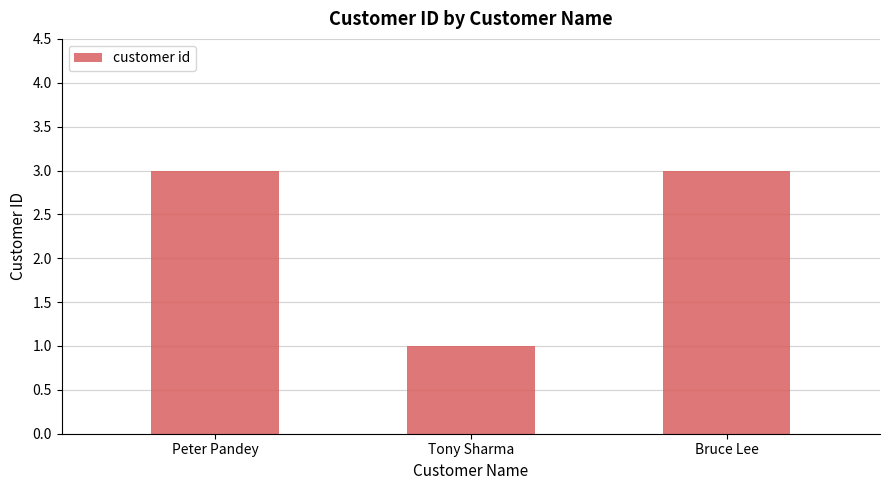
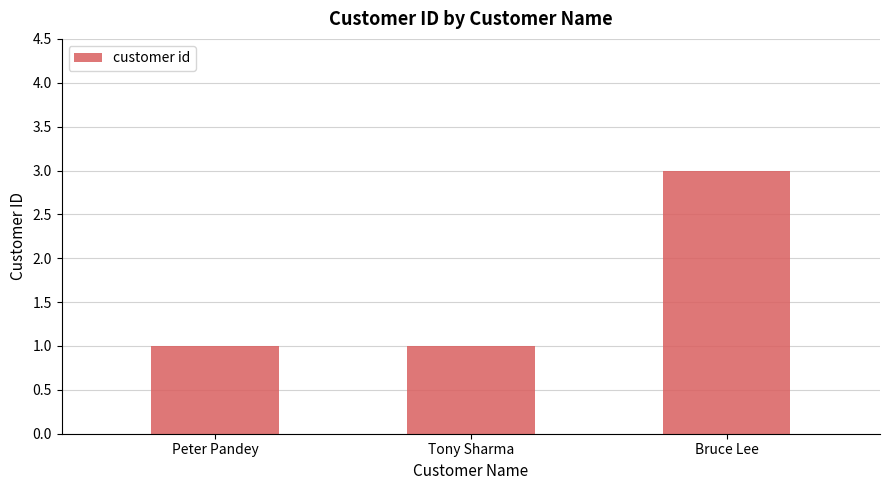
Peter Pandey: 3 -> 1
